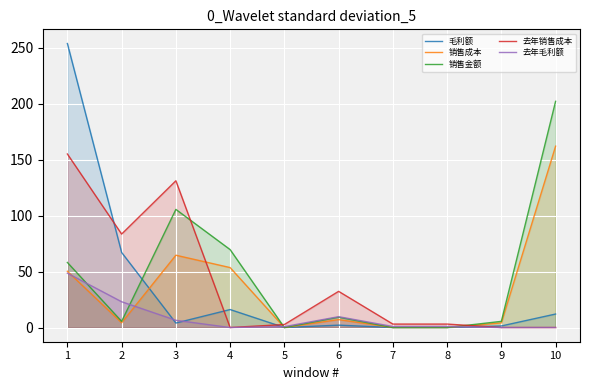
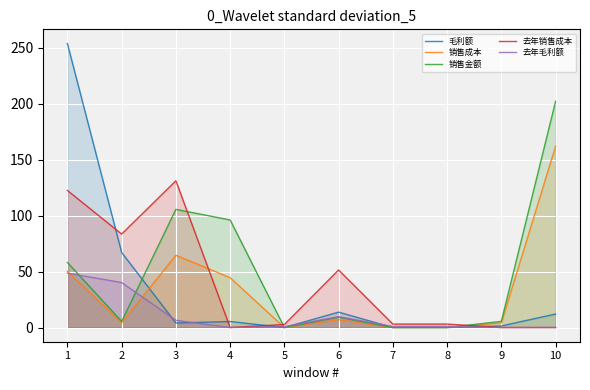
去年销售成本, 1: 155 -> 122
去年毛利额, 2: 23 -> 40
毛利额, 4: 16 -> 5
销售成本, 4: 54 -> 45
销售金额, 4: 70 -> 96
毛利额, 6: 2 -> 14
去年销售成本, 6: 32 -> 51
